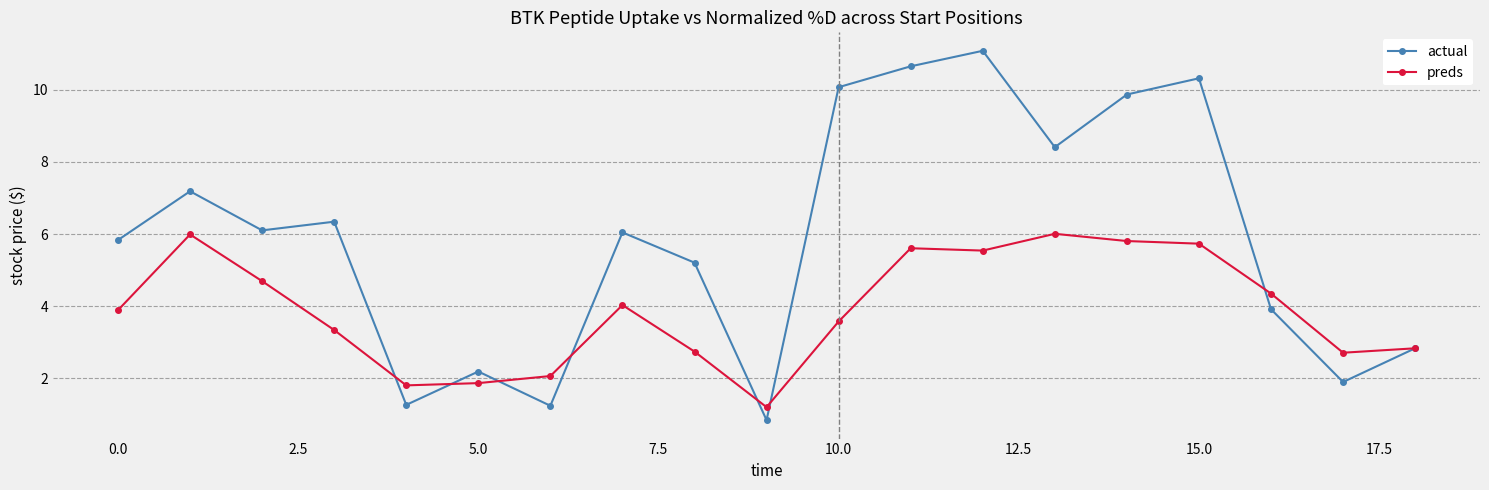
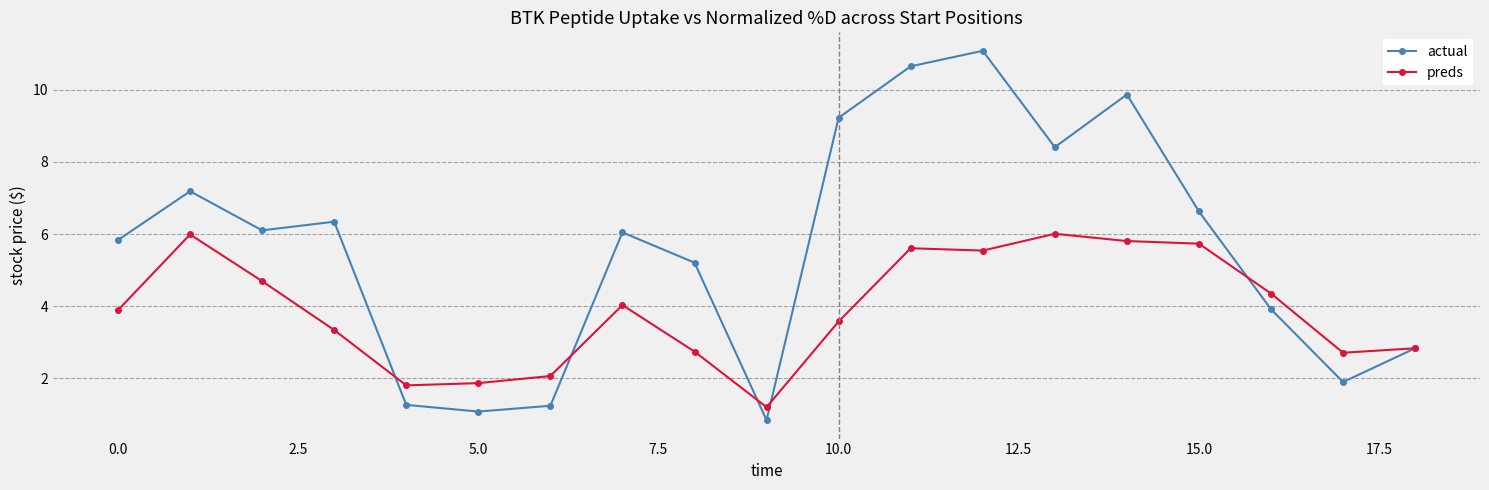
actual, 5.0: 2.2 -> 1.1
actual, 10.0: 10.1 -> 9.2
actual, 15.0: 10.3 -> 6.6
